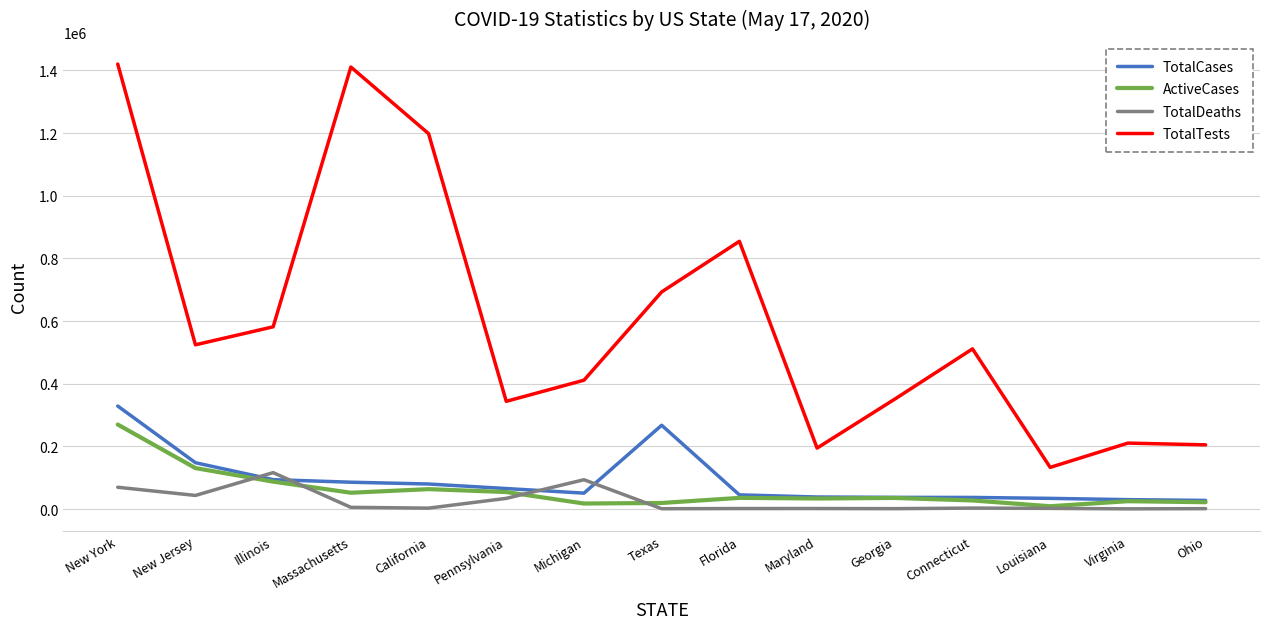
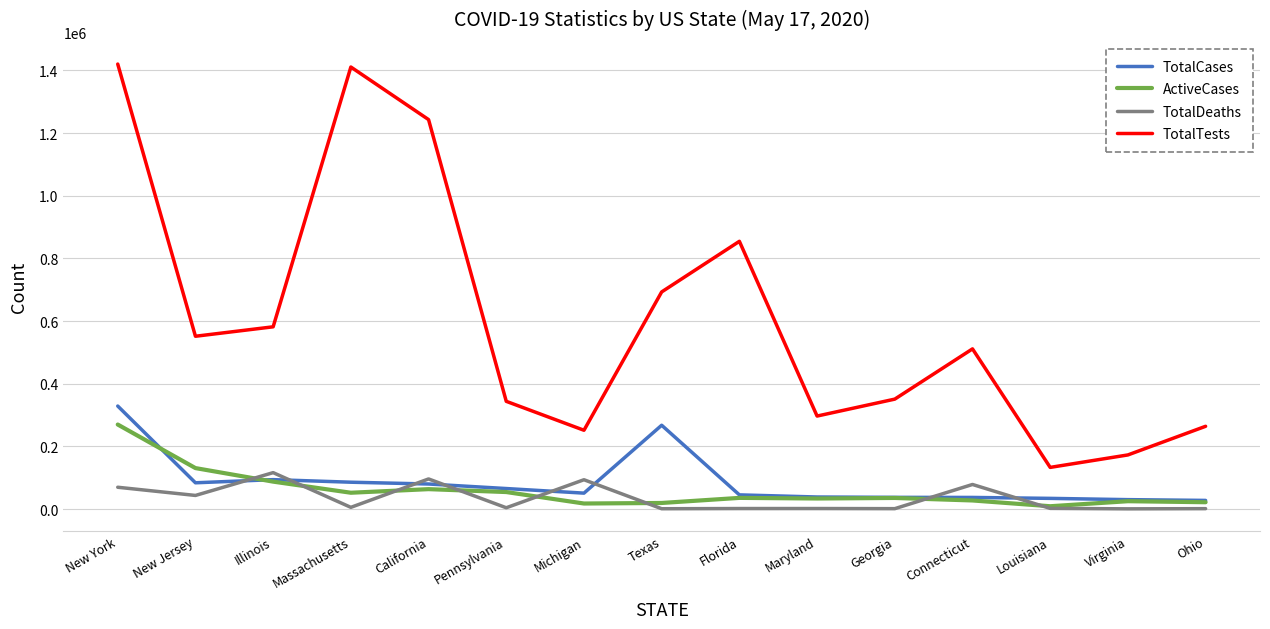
TotalCases, New Jersey: 150000 -> 80000
TotalTests, New Jersey: 520000 -> 550000
TotalDeaths, California: 0 -> 100000
TotalTests, California: 1200000 -> 1240000
TotalDeaths, Pennsylvania: 30000 -> 0
TotalTests, Michigan: 410000 -> 250000
TotalTests, Maryland: 190000 -> 300000
TotalDeaths, Connecticut: 0 -> 80000
TotalTests, Virginia: 210000 -> 170000
TotalTests, Ohio: 210000 -> 260000
